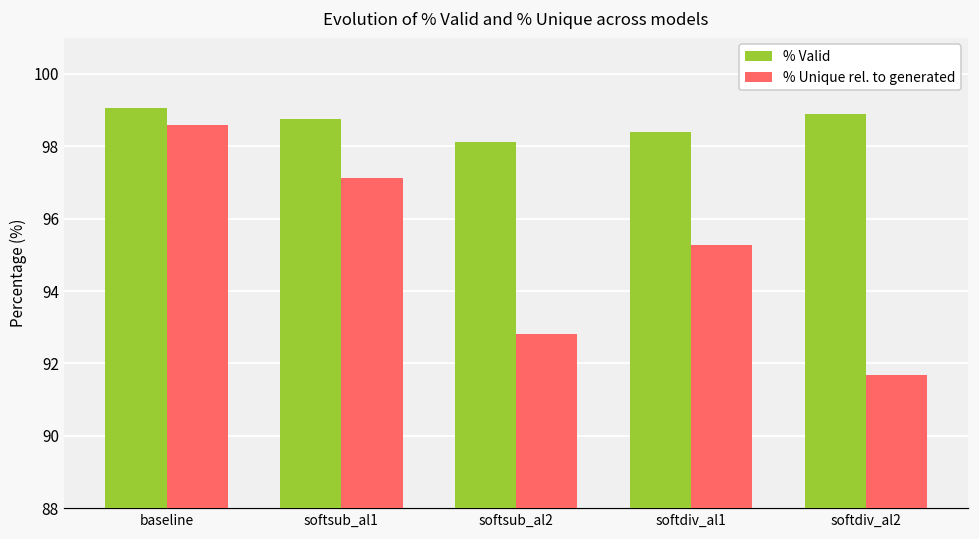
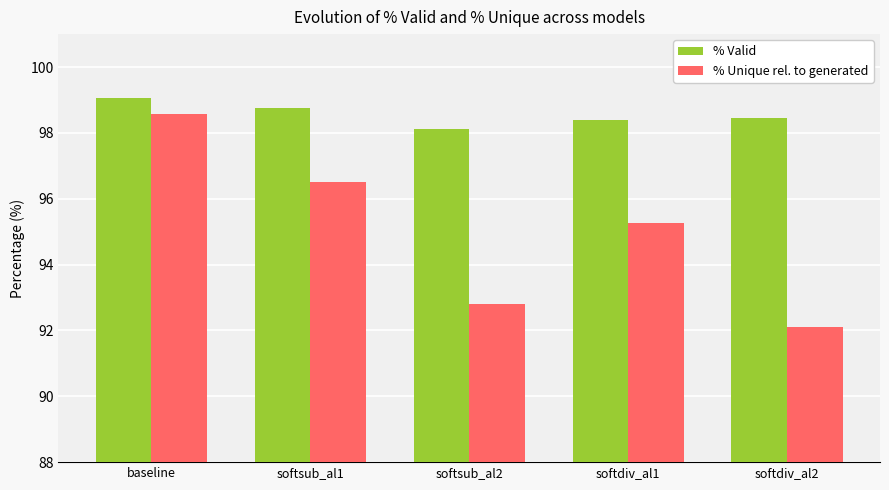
% Unique rel. to generated, softsub_al1: 97.1 -> 96.5
% Valid, softdiv_al2: 98.9 -> 98.4
% Unique rel. to generated, softdiv_al2: 91.7 -> 92.1
